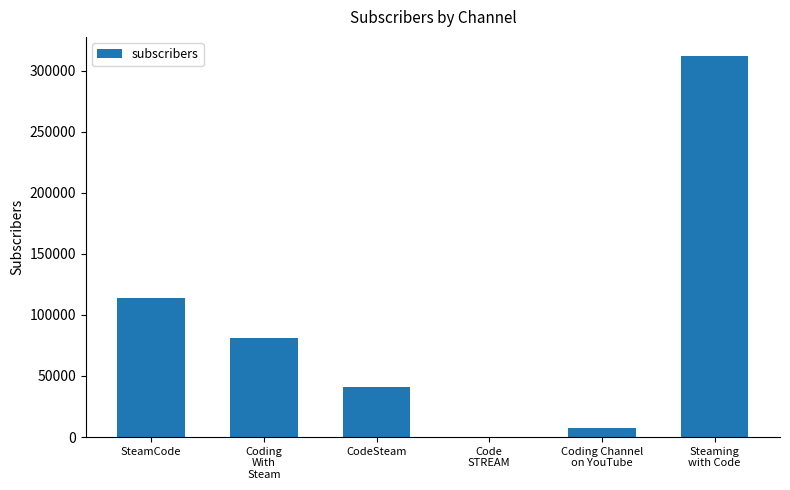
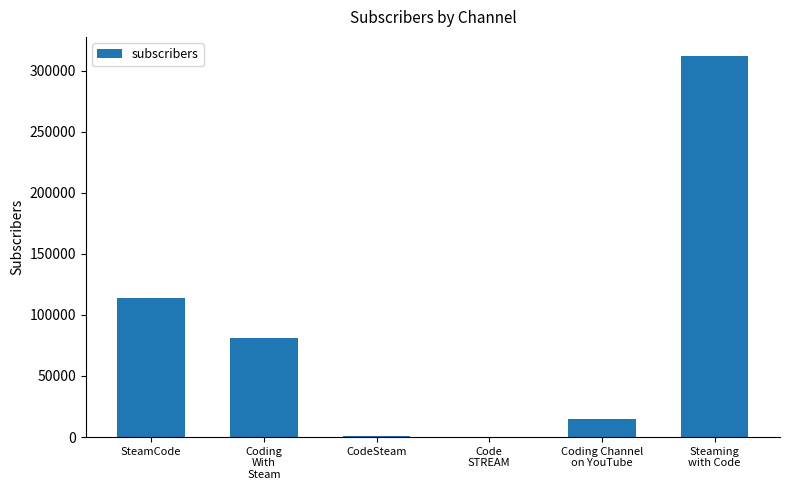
CodeSteam: 41000 -> 1000
Coding Channel on YouTube: 7000 -> 14000
